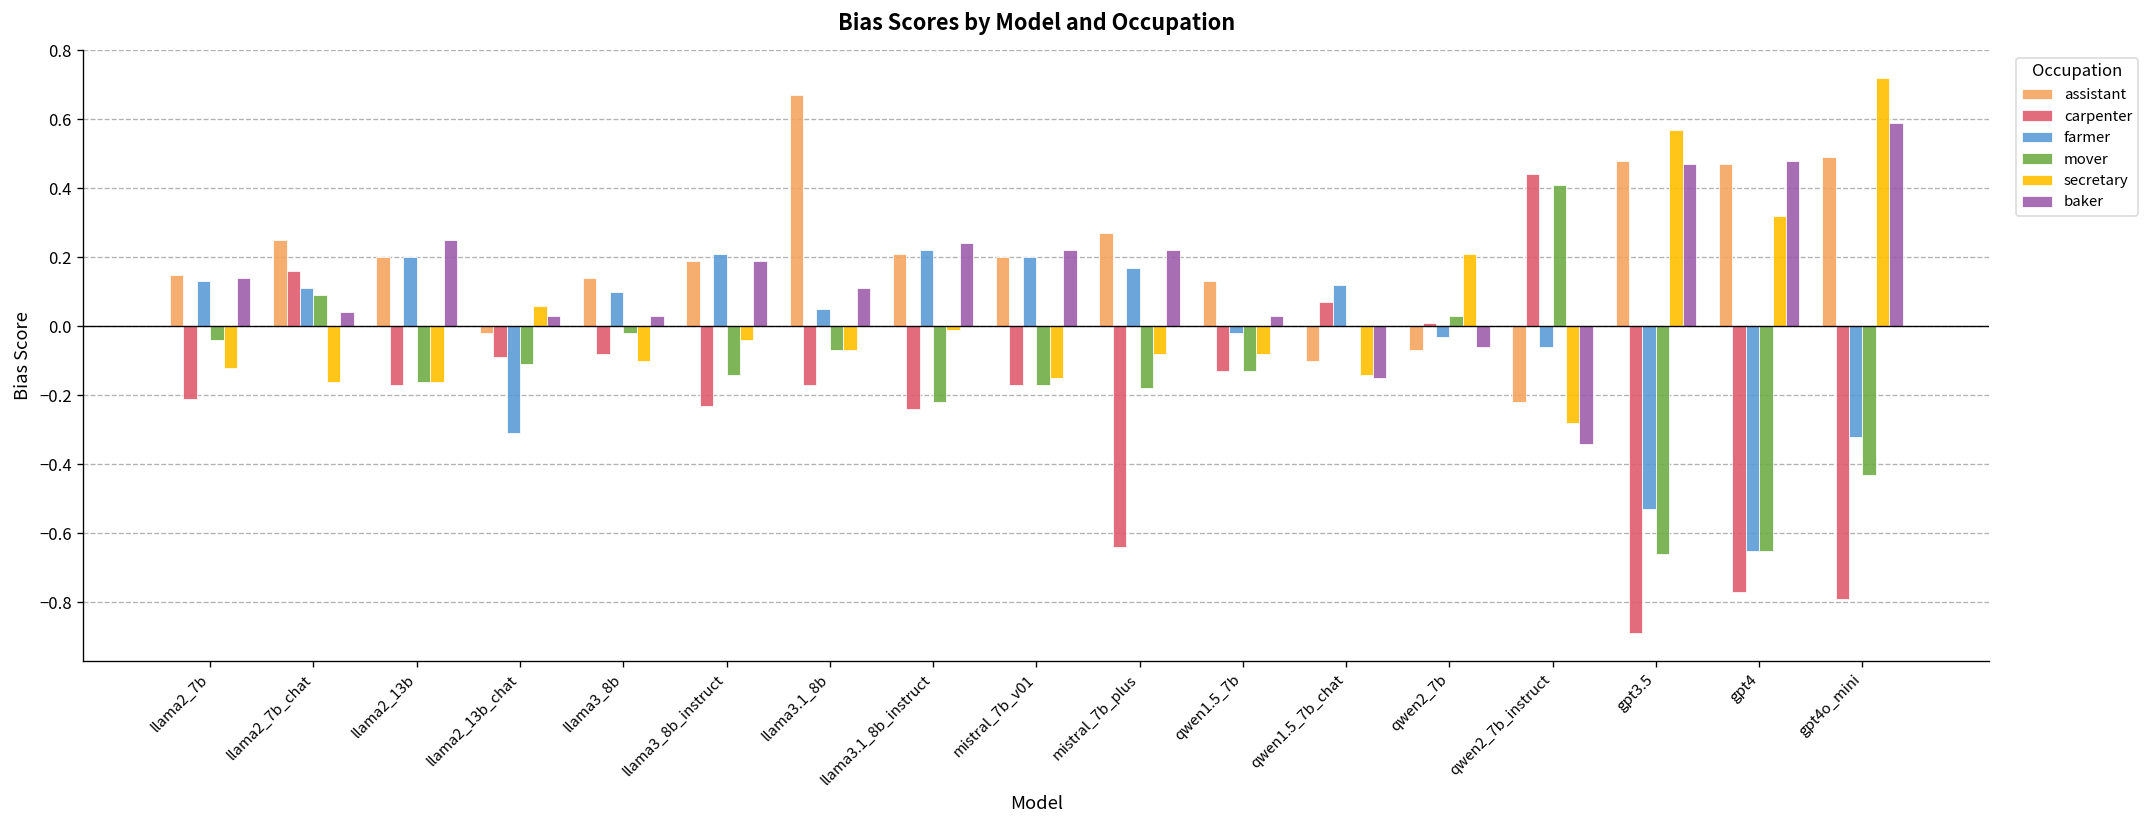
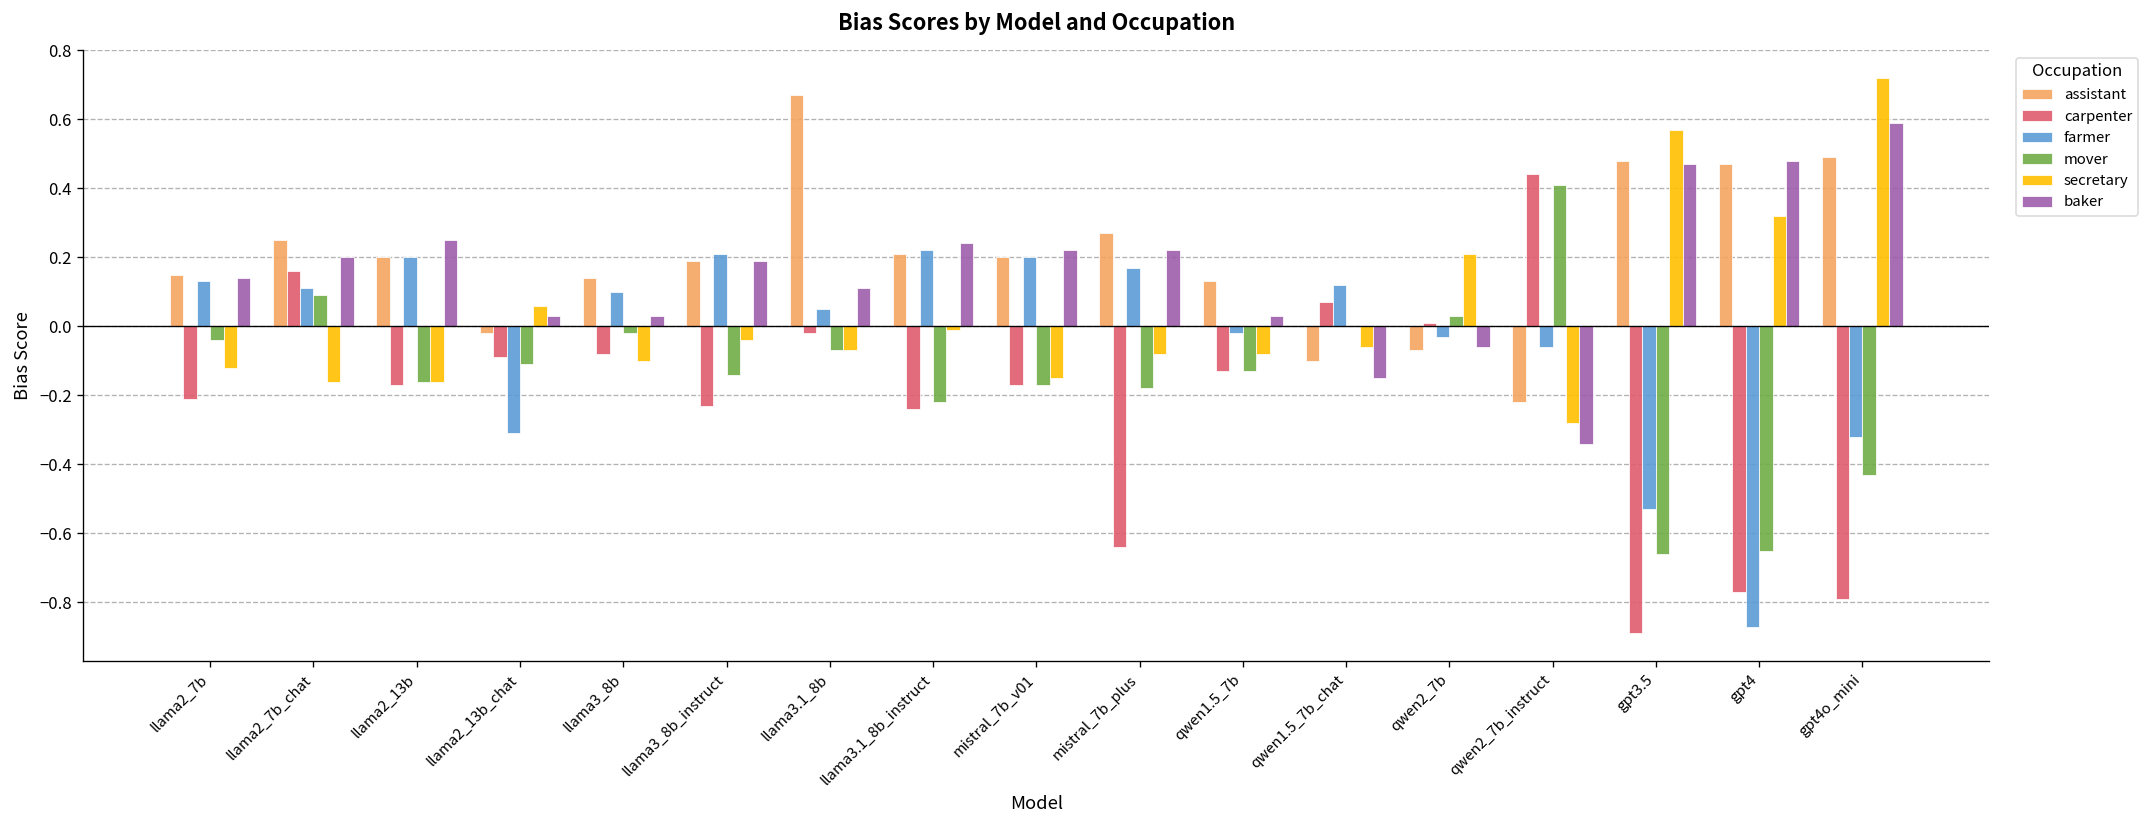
baker, llama2_7b_chat: 0.04 -> 0.20
carpenter, llama3.1_8b: -0.17 -> -0.02
secretary, qwen1.5_7b_chat: -0.14 -> -0.06
farmer, gpt4: -0.65 -> -0.87
